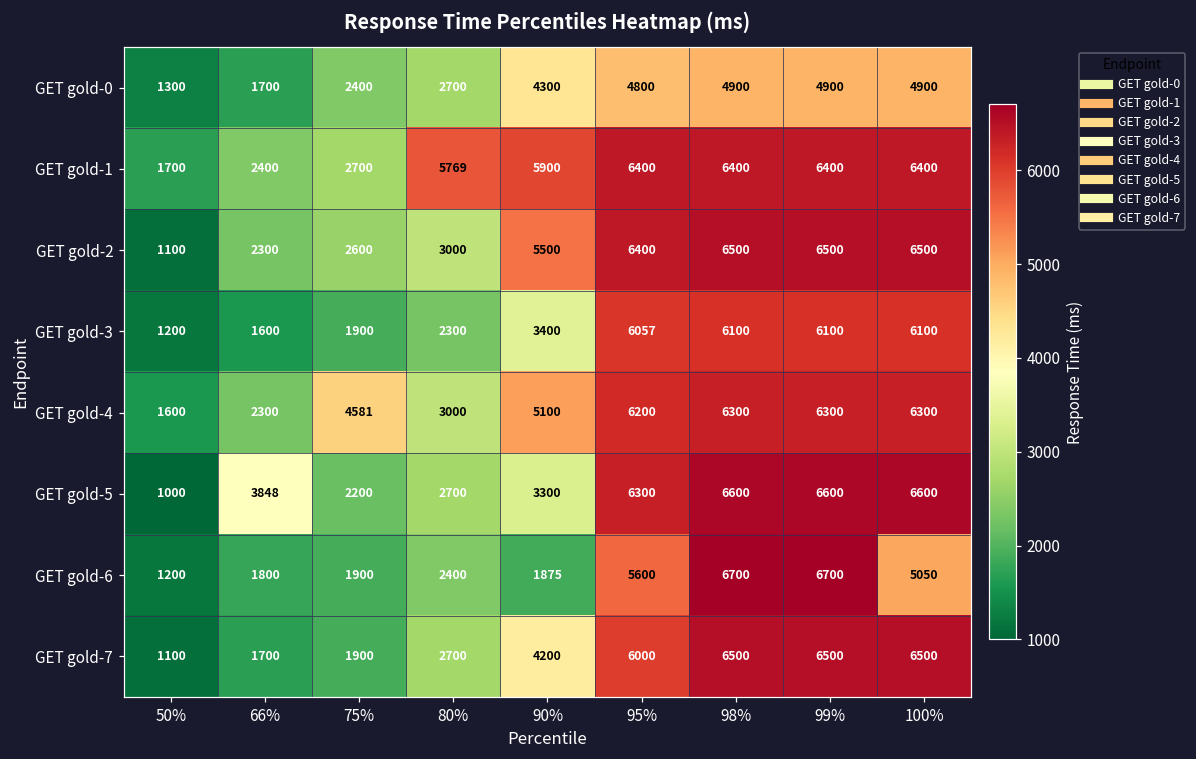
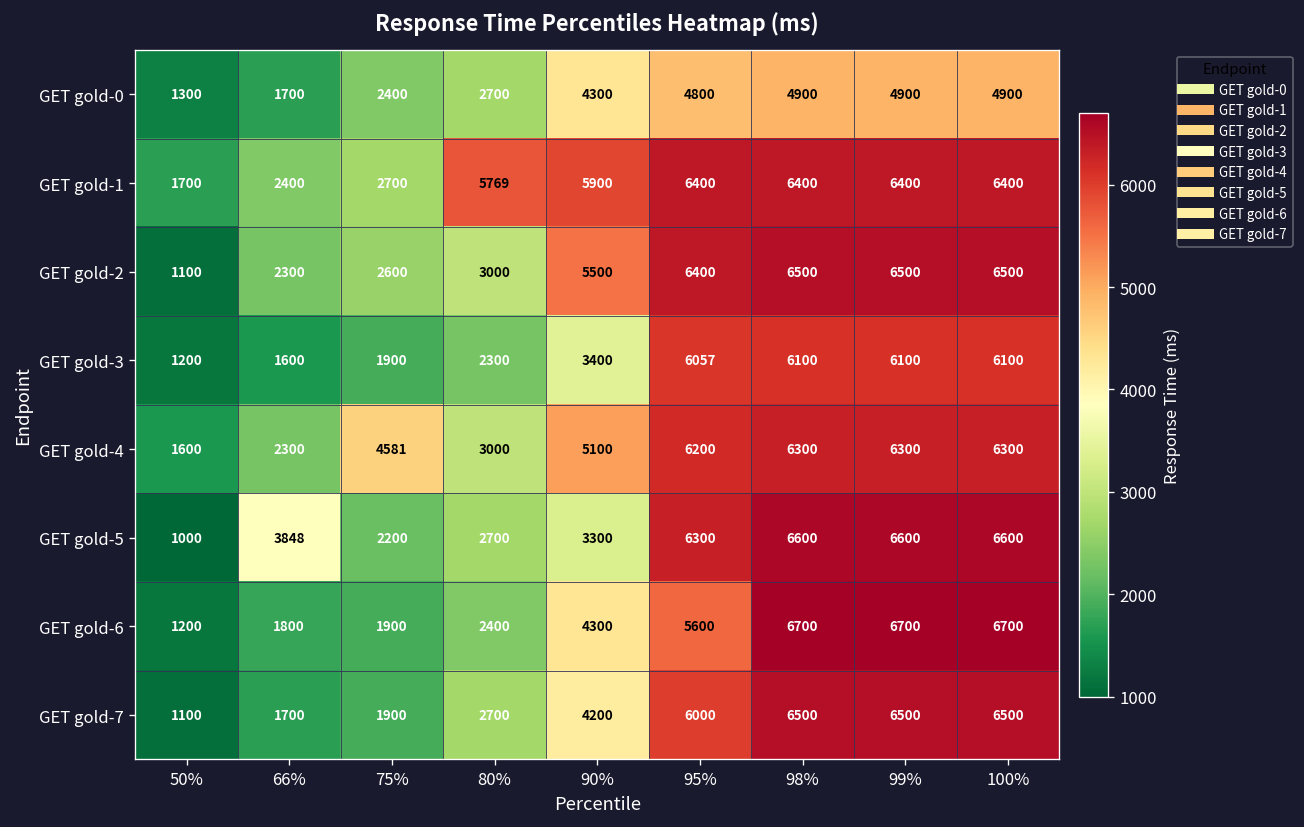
GET gold-6, 90%: 1875 -> 4300
GET gold-6, 100%: 5050 -> 6700
